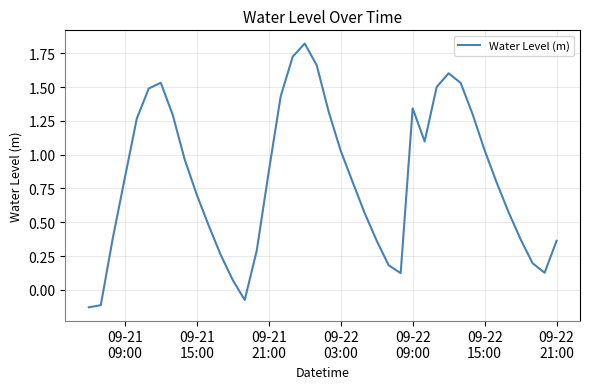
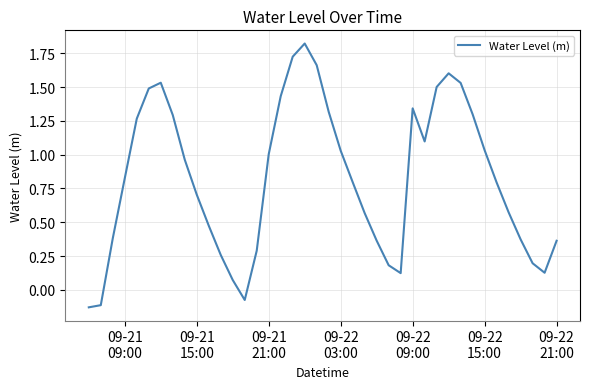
09-21 21:00: 0.87 -> 1.00
